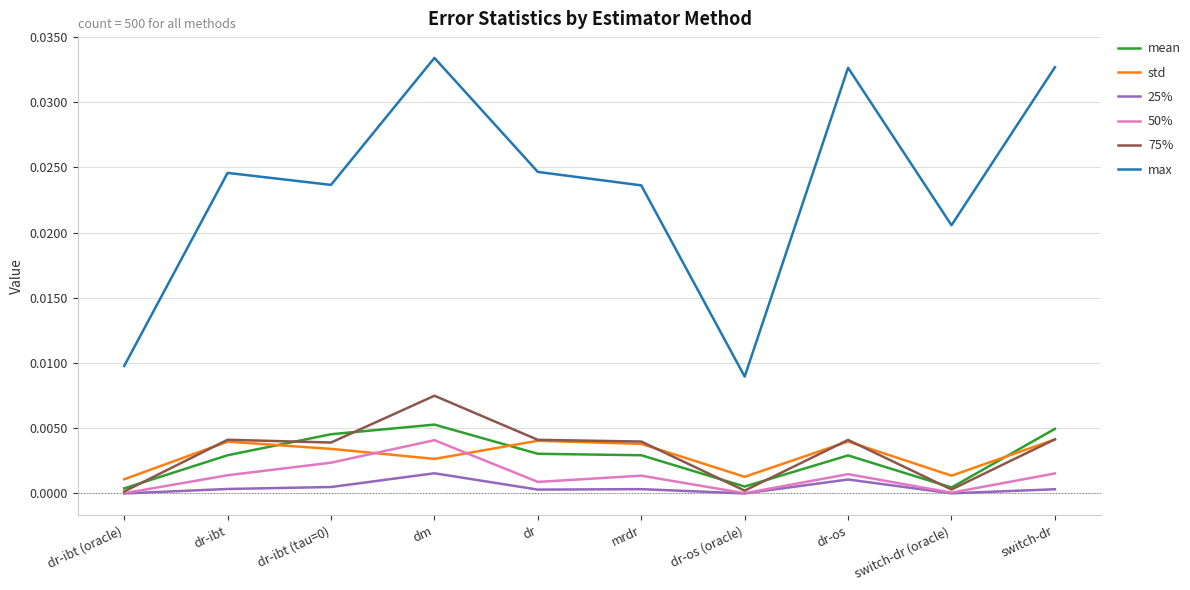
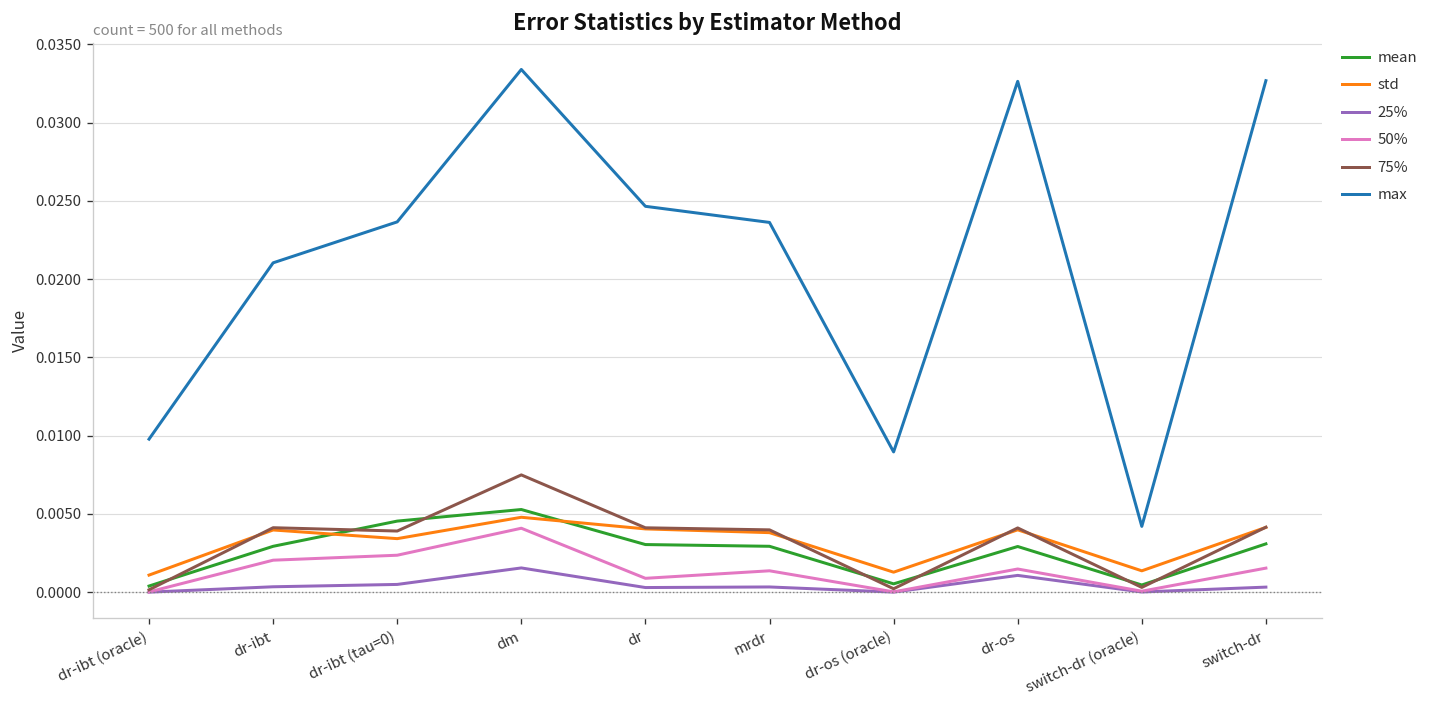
50%, dr-ibt: 0.0014 -> 0.0020
max, dr-ibt: 0.0246 -> 0.0210
std, dm: 0.0027 -> 0.0048
max, switch-dr (oracle): 0.0206 -> 0.0042
mean, switch-dr: 0.0050 -> 0.0031
